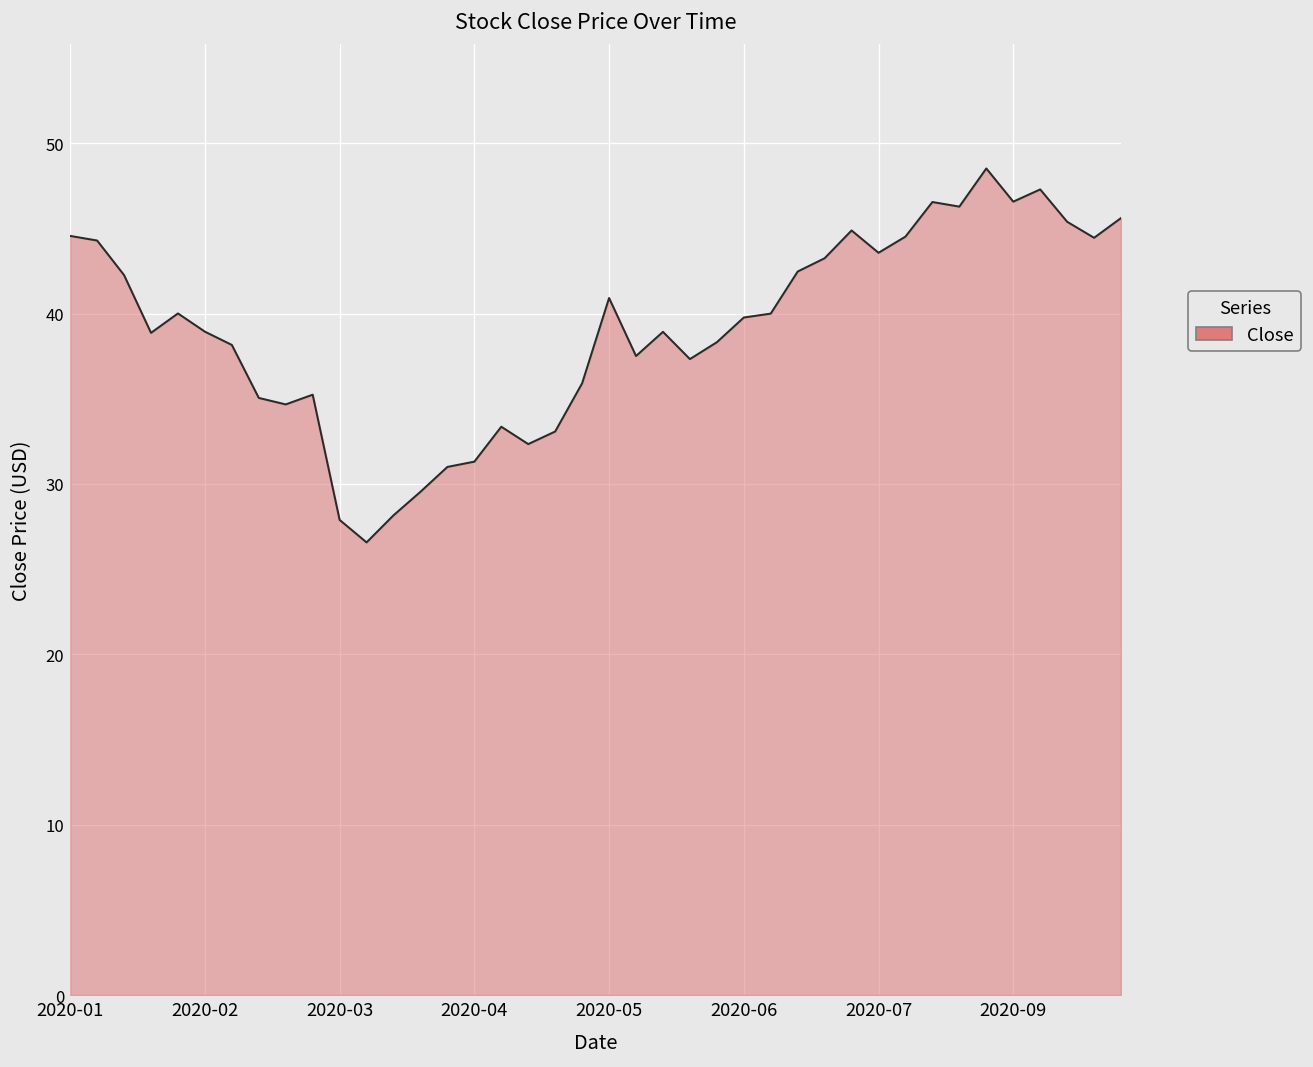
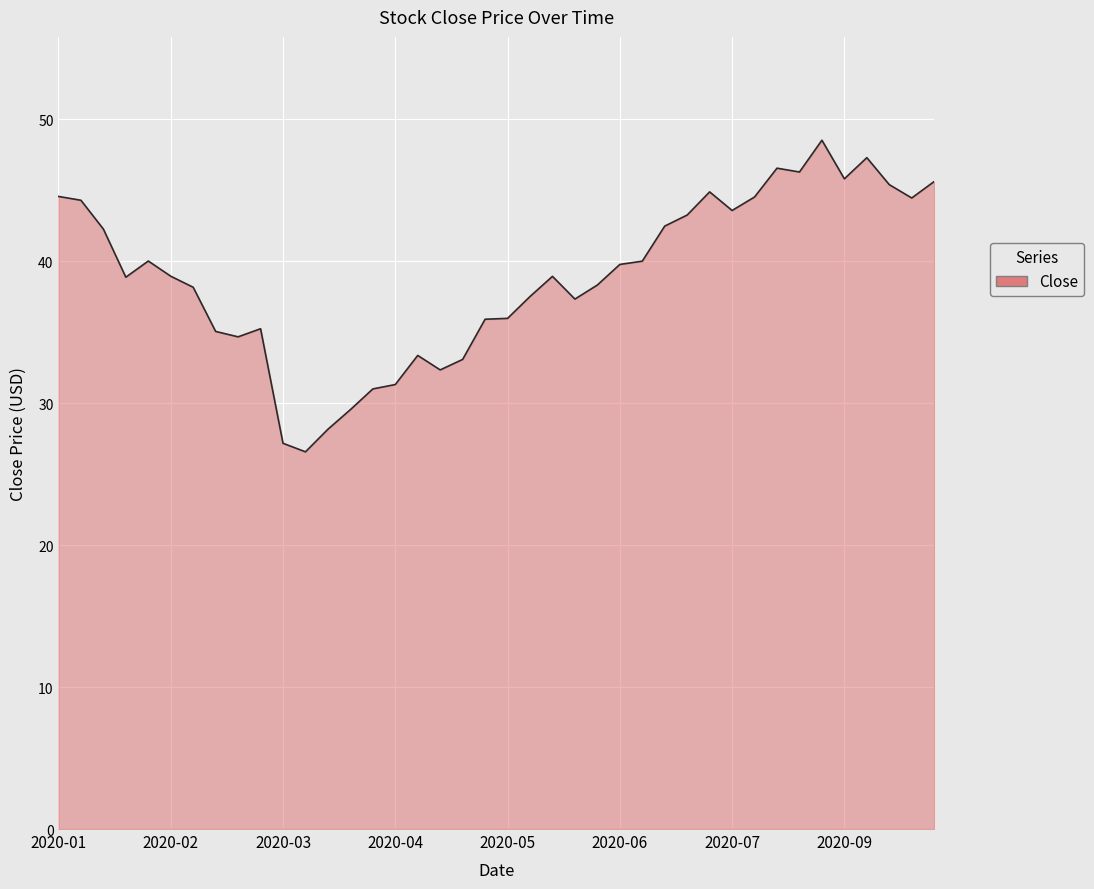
2020-03: 27.9 -> 27.2
2020-05: 40.9 -> 36.0
2020-09: 46.6 -> 45.8
